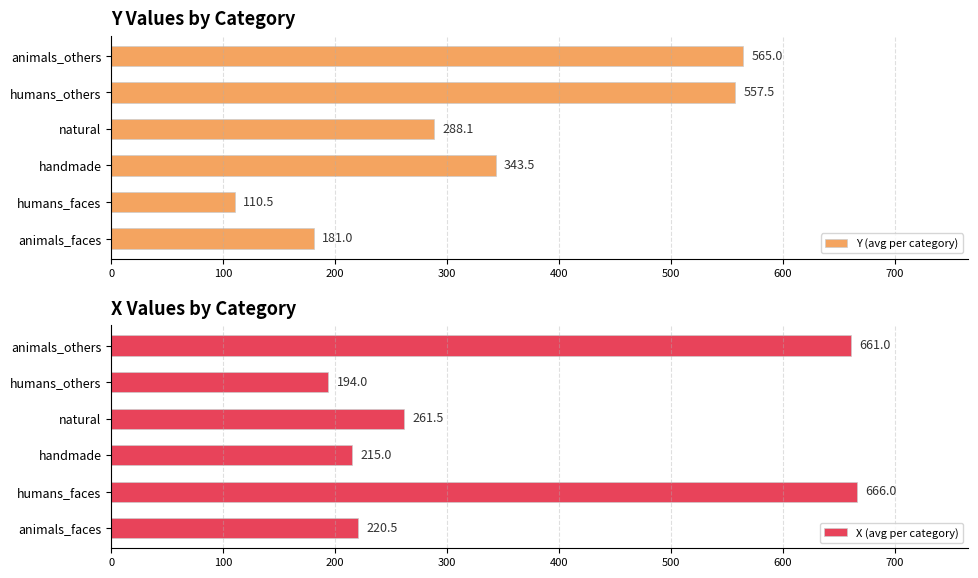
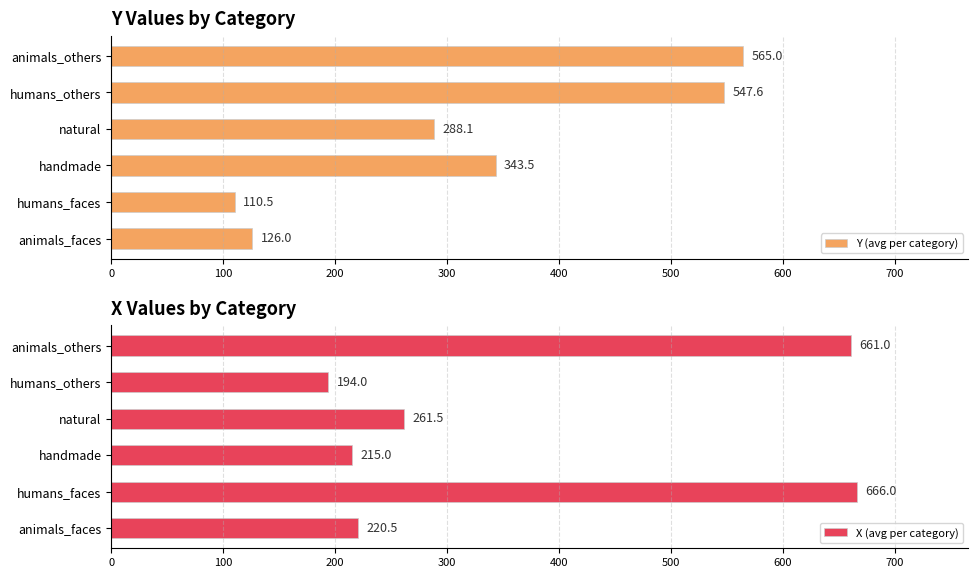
Y Values by Category, humans_others: 557.5 -> 547.6
Y Values by Category, animals_faces: 181.0 -> 126.0
